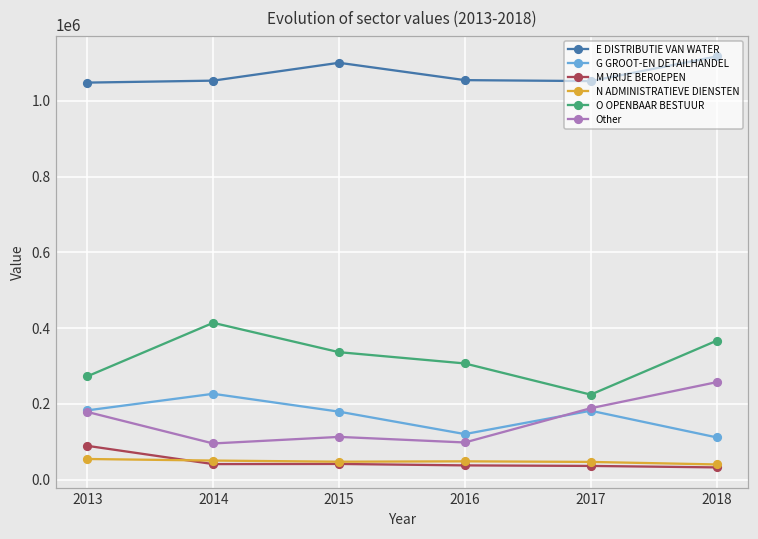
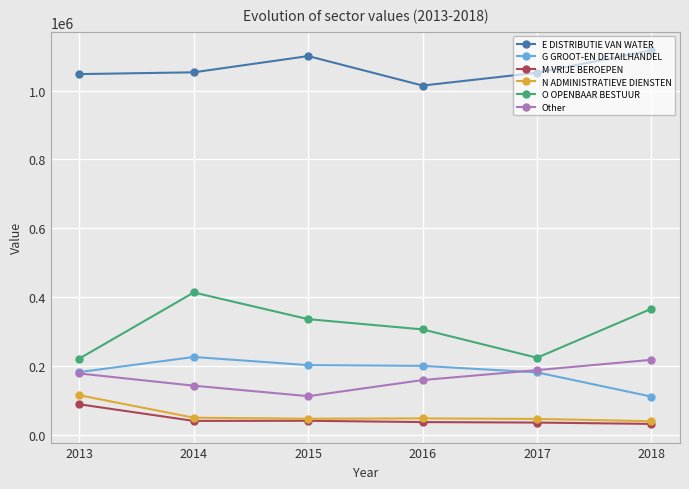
N ADMINISTRATIEVE DIENSTEN, 2013: 50000 -> 120000
O OPENBAAR BESTUUR, 2013: 270000 -> 220000
Other, 2014: 100000 -> 140000
G GROOT-EN DETAILHANDEL, 2015: 180000 -> 200000
E DISTRIBUTIE VAN WATER, 2016: 1050000 -> 1010000
G GROOT-EN DETAILHANDEL, 2016: 120000 -> 200000
Other, 2016: 100000 -> 160000
Other, 2018: 260000 -> 220000
